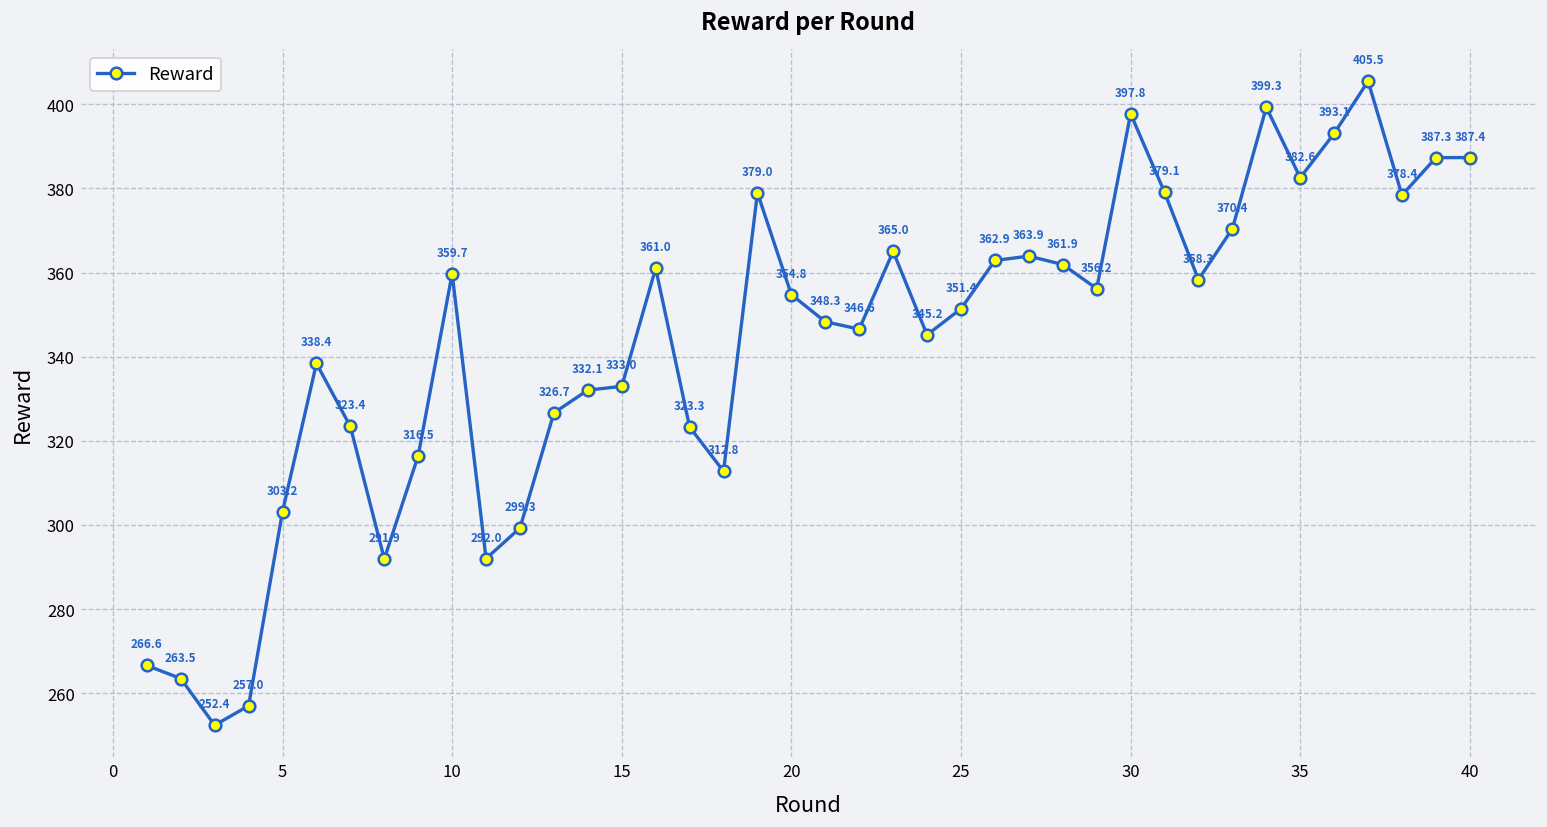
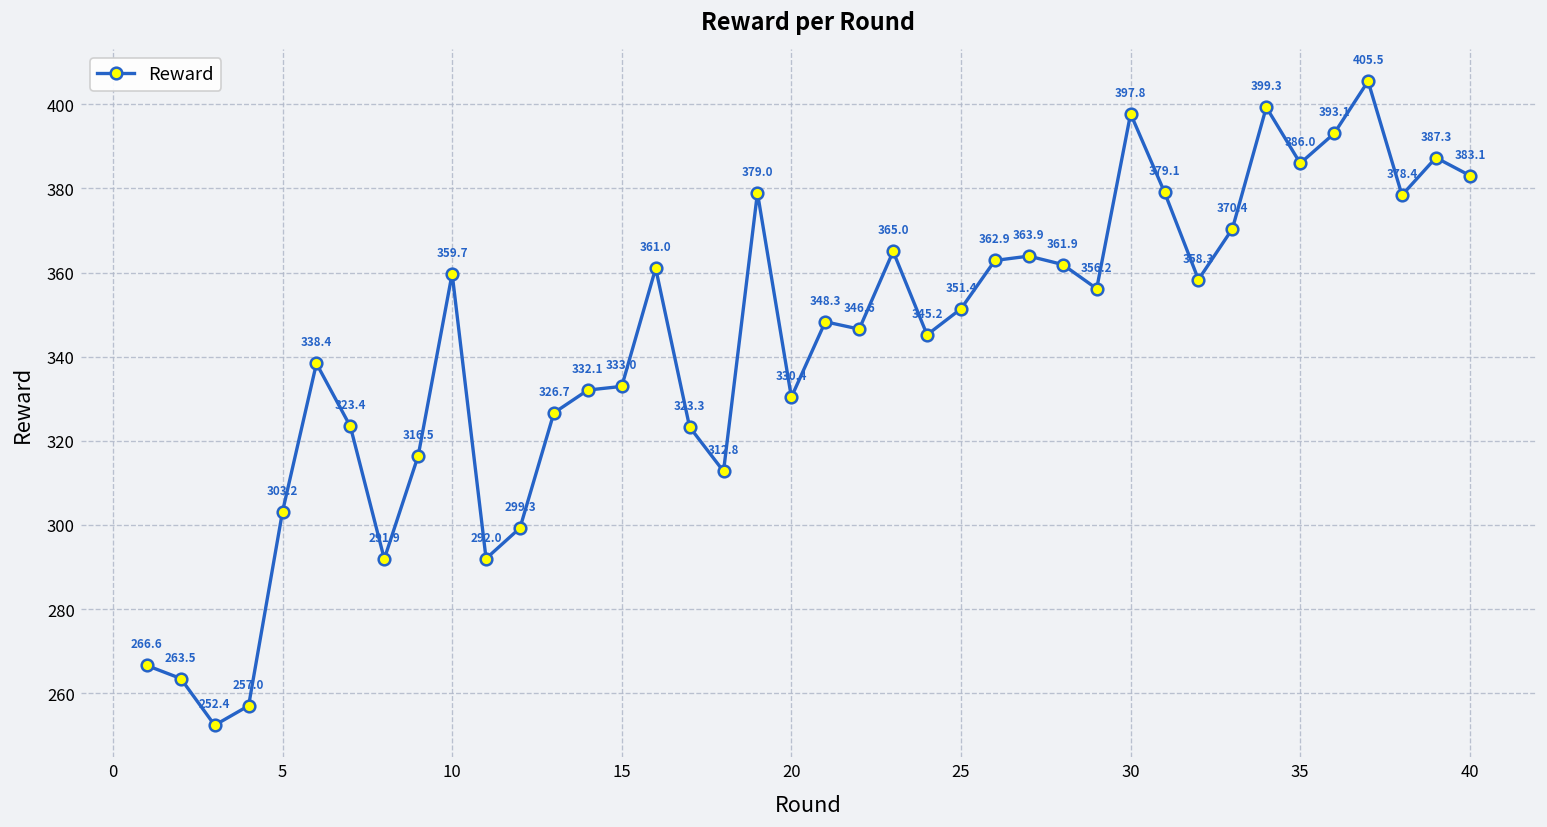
20: 354.8 -> 330.4
35: 382.6 -> 386.0
40: 387.4 -> 383.1
